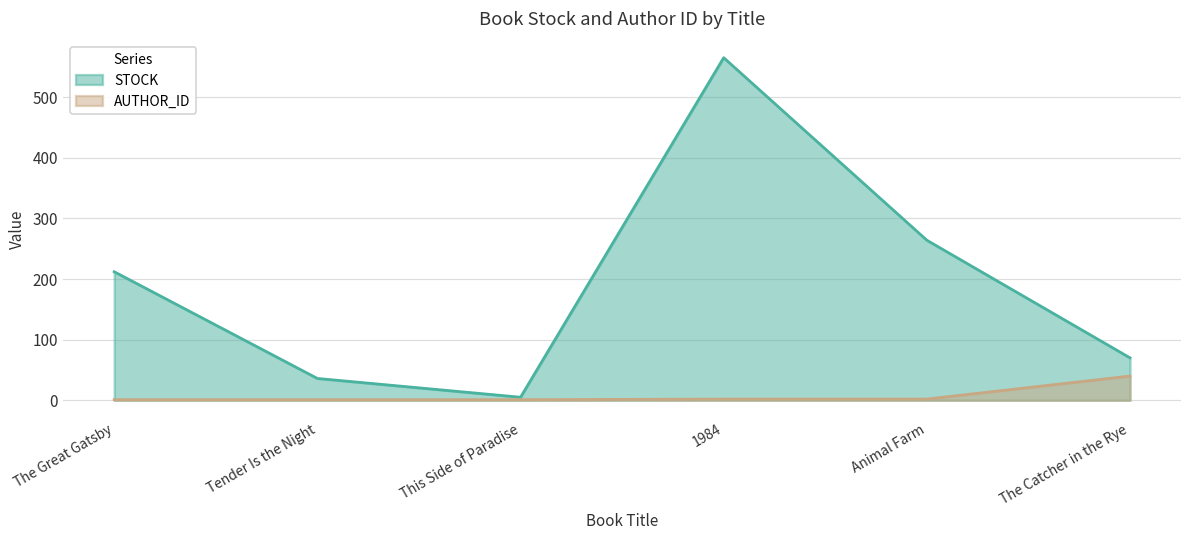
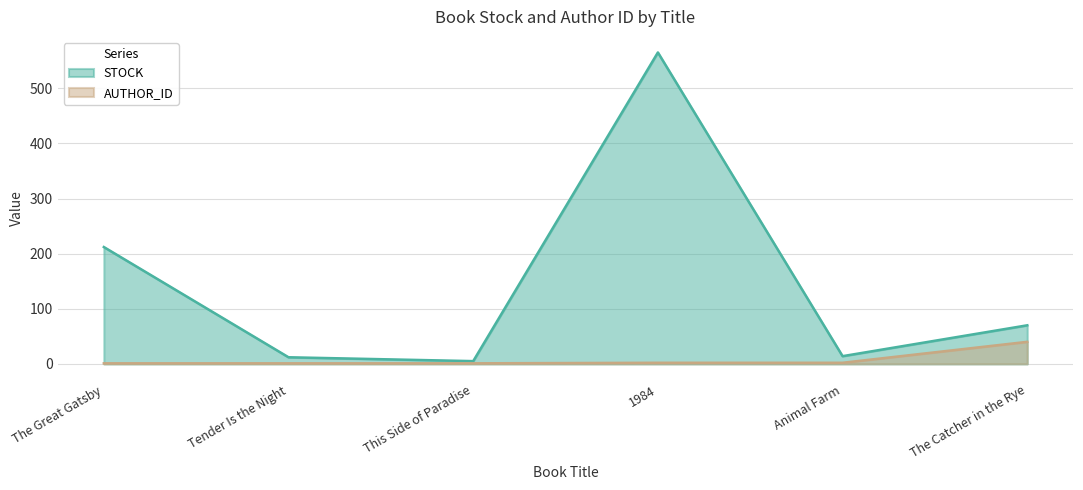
STOCK, Tender Is the Night: 40 -> 10
STOCK, Animal Farm: 260 -> 10
